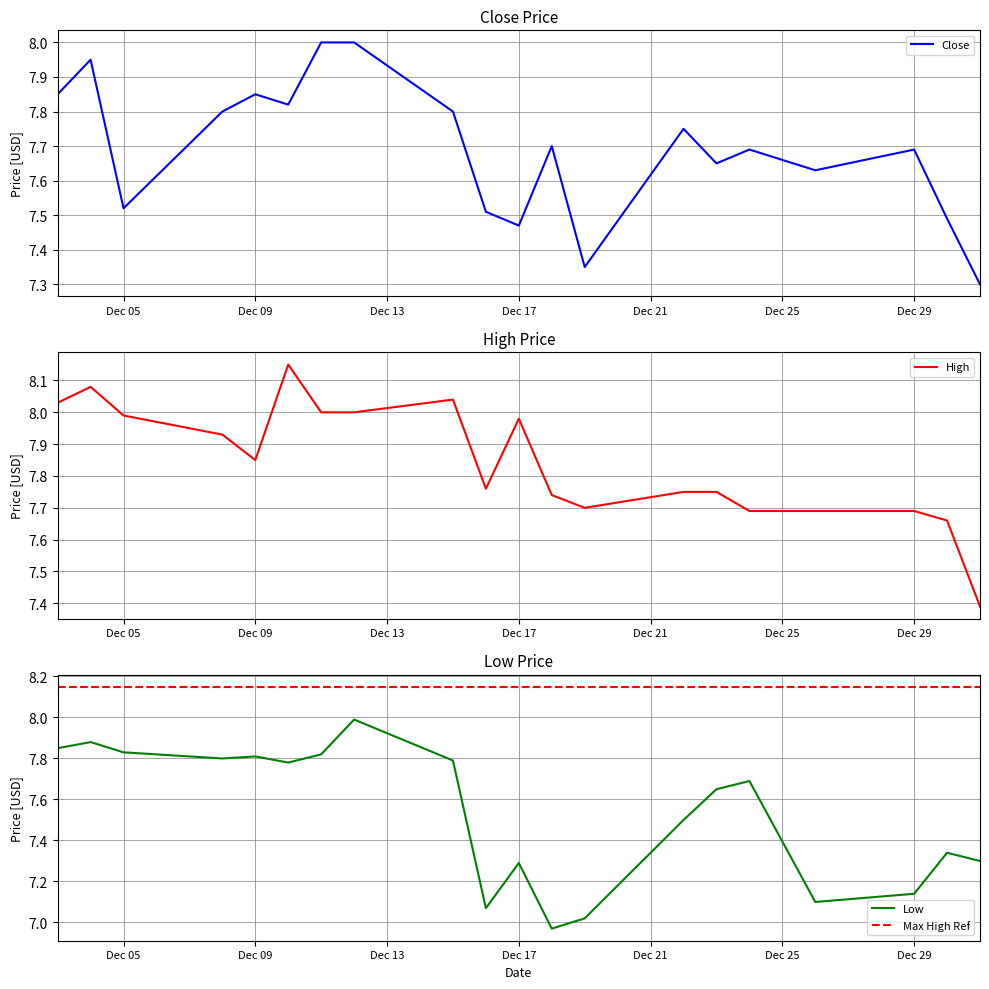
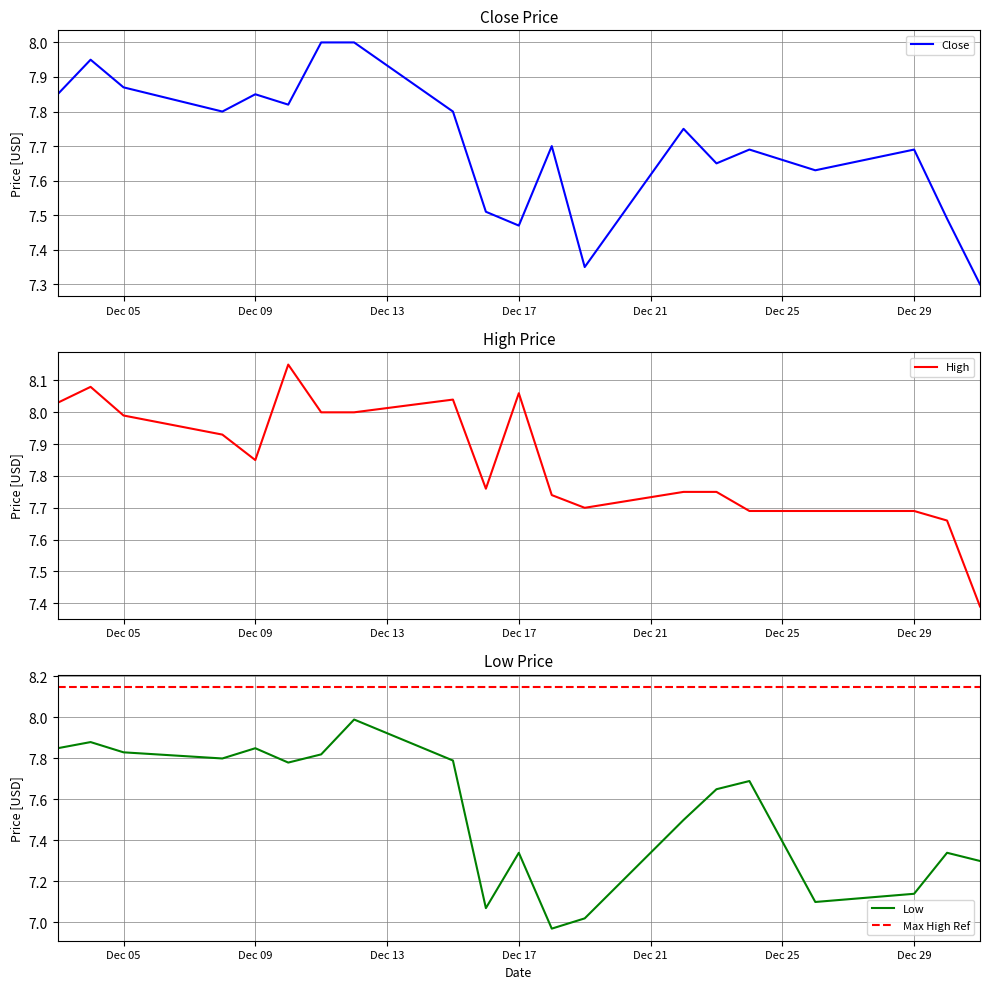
Close Price, Dec 05: 7.52 -> 7.87
High Price, Dec 17: 7.98 -> 8.06
Low Price, Dec 09: 7.81 -> 7.85
Low Price, Dec 17: 7.29 -> 7.34
